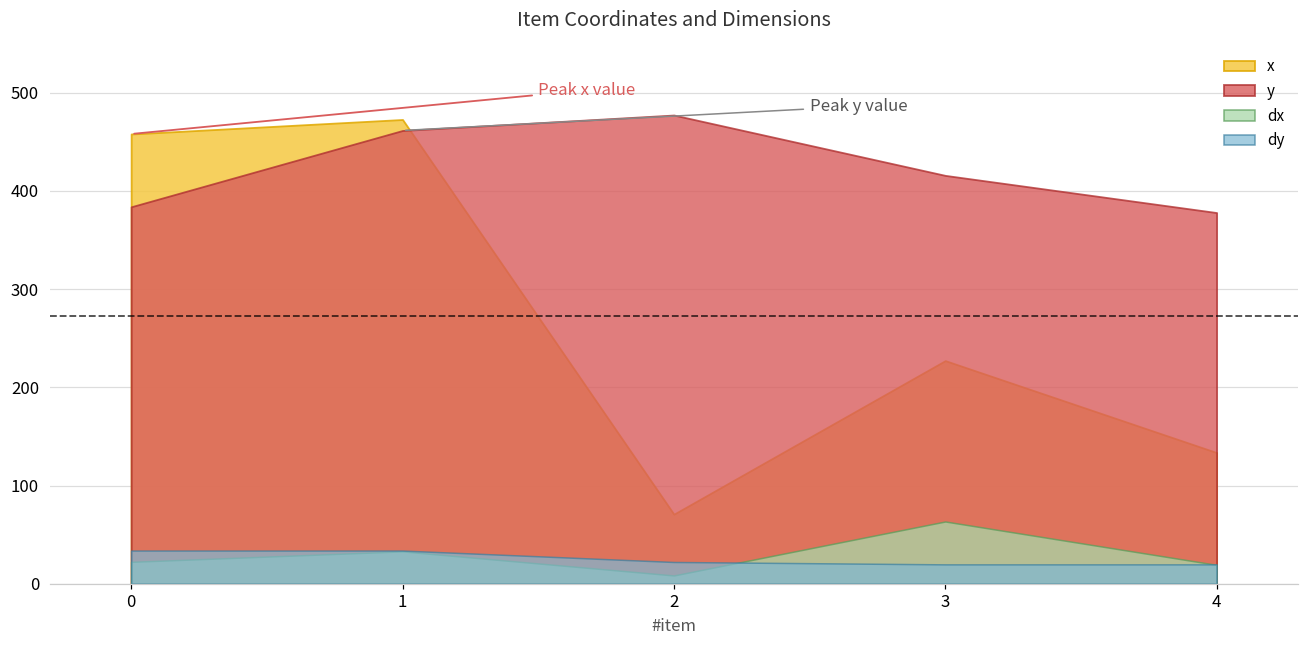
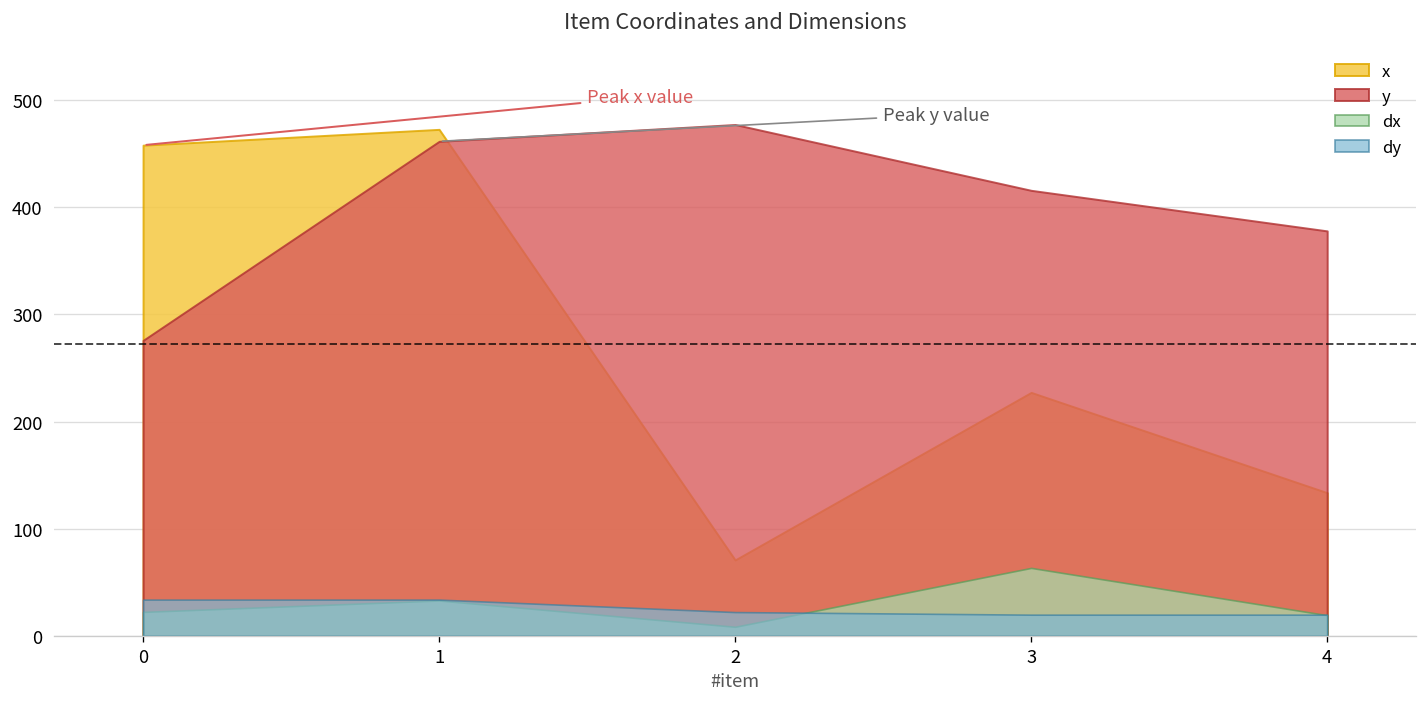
y, 0: 380 -> 280
